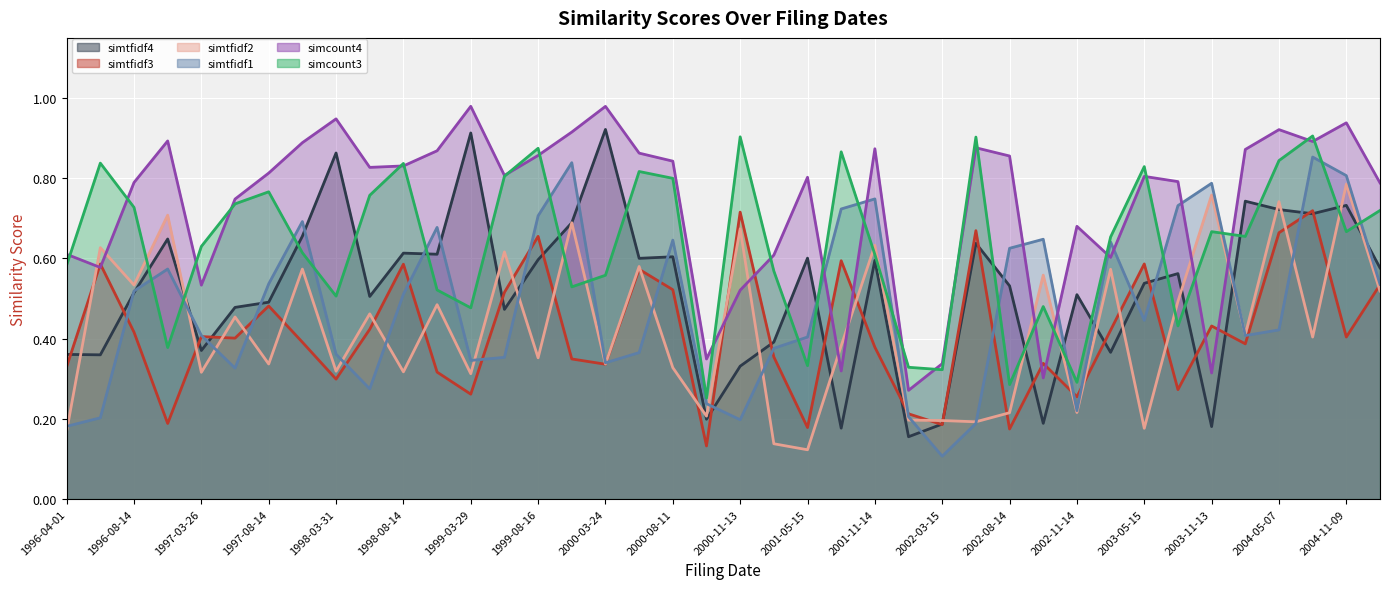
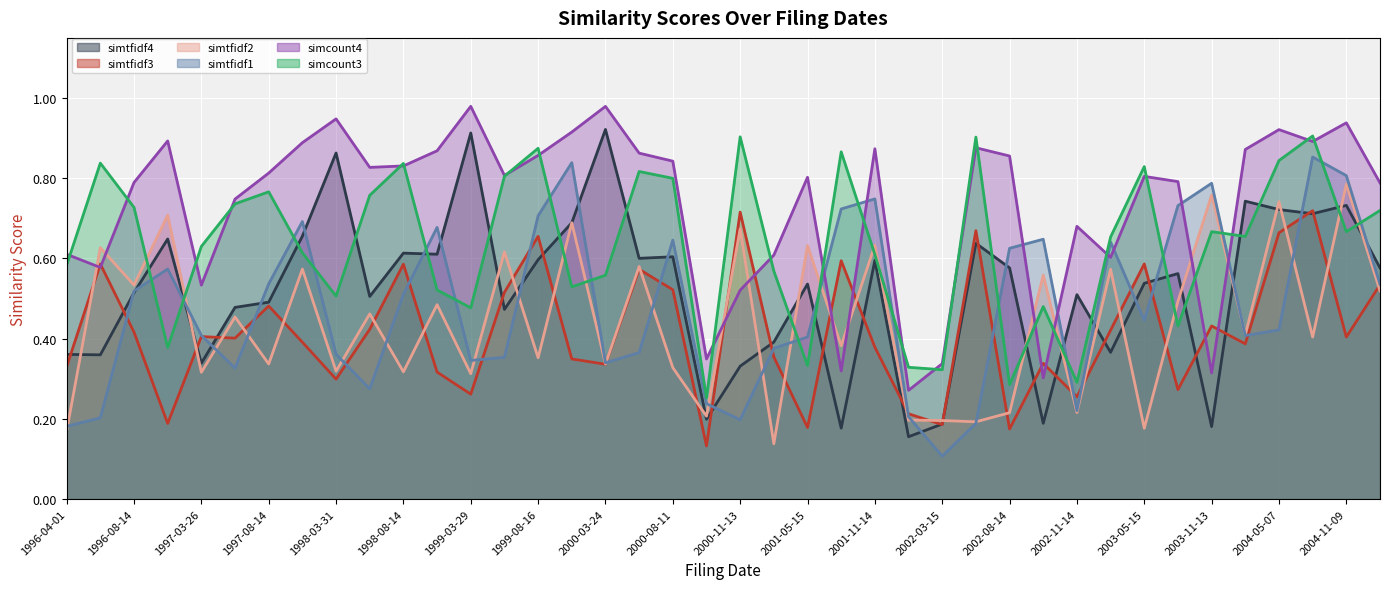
simtfidf4, 1997-03-26: 0.37 -> 0.34
simtfidf4, 2001-05-15: 0.60 -> 0.54
simtfidf2, 2001-05-15: 0.12 -> 0.63
simtfidf4, 2002-08-14: 0.53 -> 0.58
